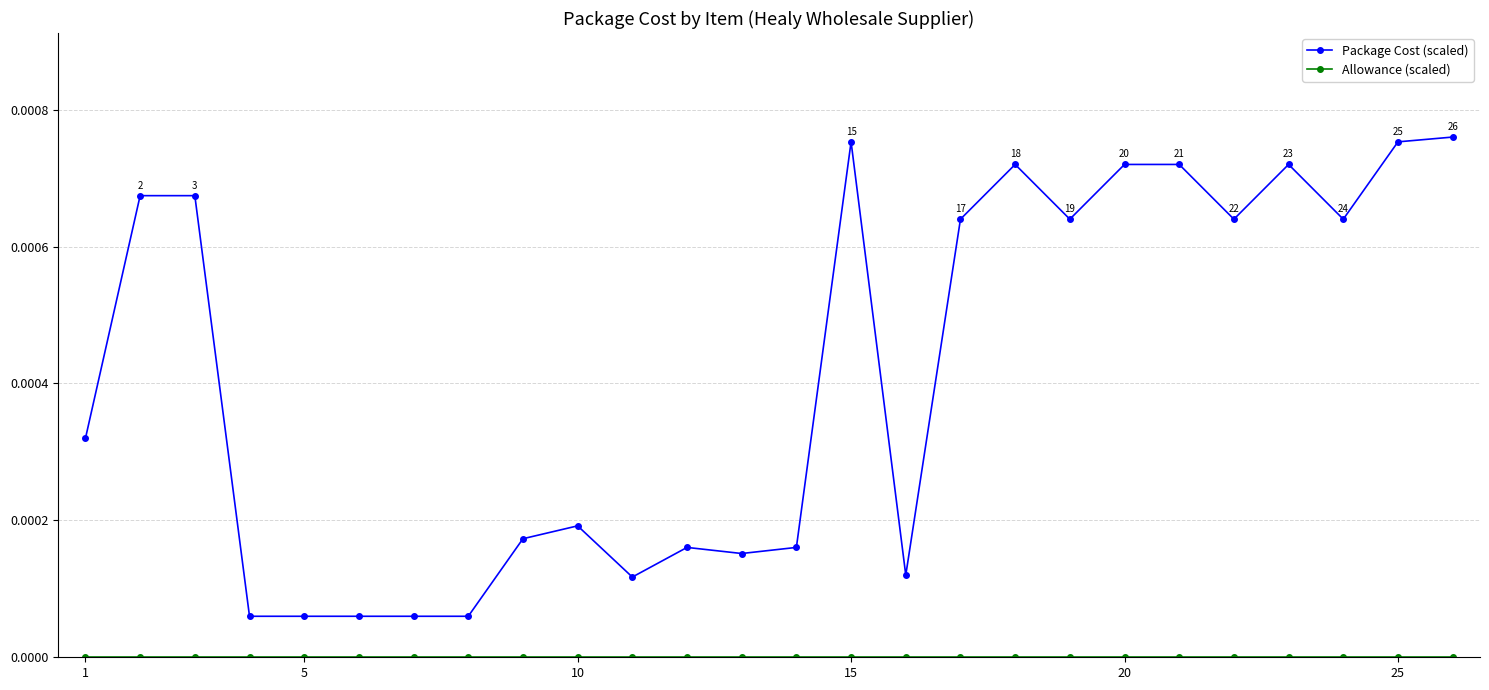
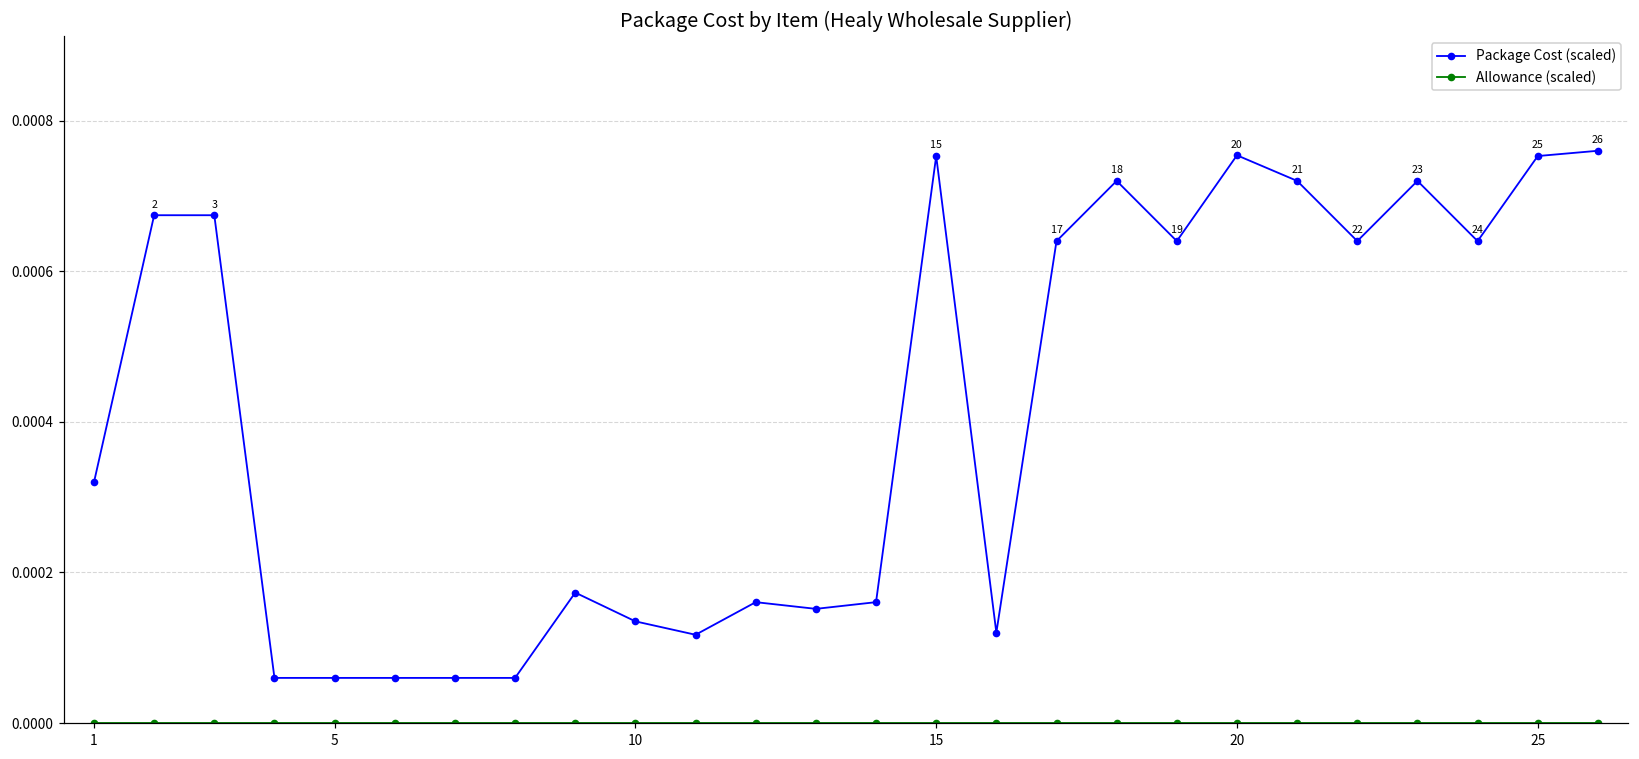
Package Cost (scaled), 10: 0.00019 -> 0.00014
Package Cost (scaled), 20: 0.00072 -> 0.00075
